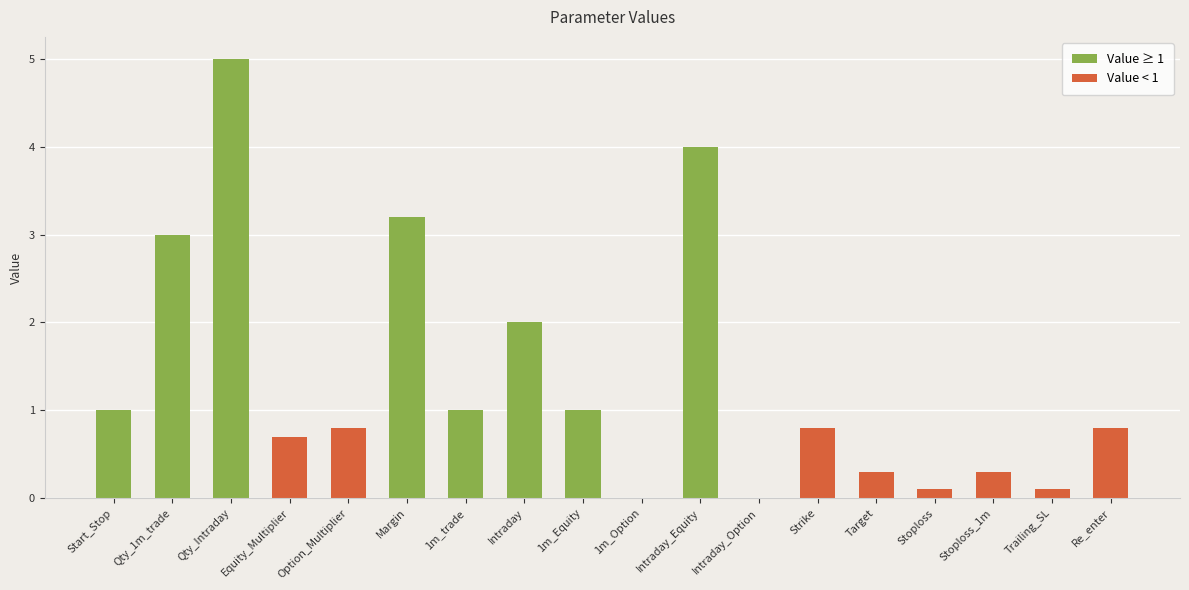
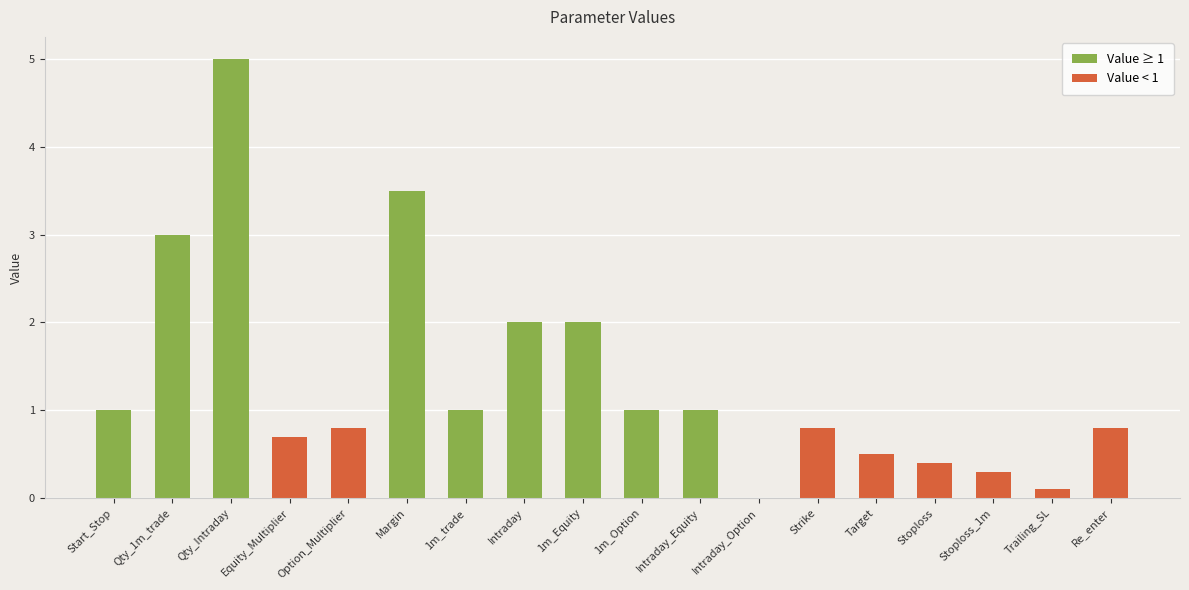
Margin: 3.2 -> 3.5
1m_Equity: 1 -> 2
1m_Option: 0 -> 1
Intraday_Equity: 4 -> 1
Target: 0.3 -> 0.5
Stoploss: 0.1 -> 0.4
